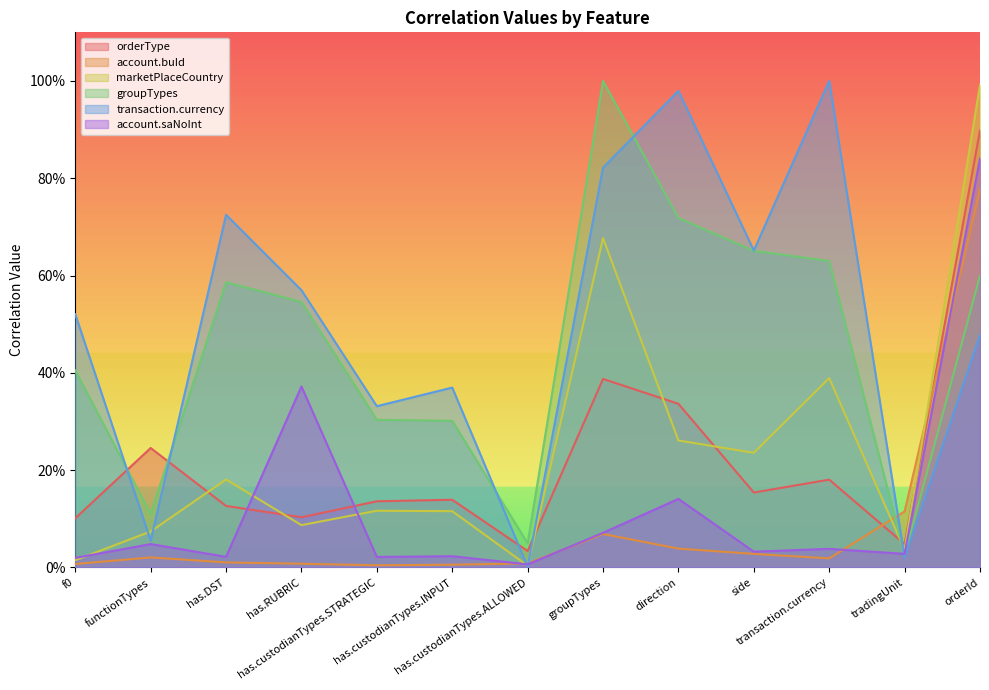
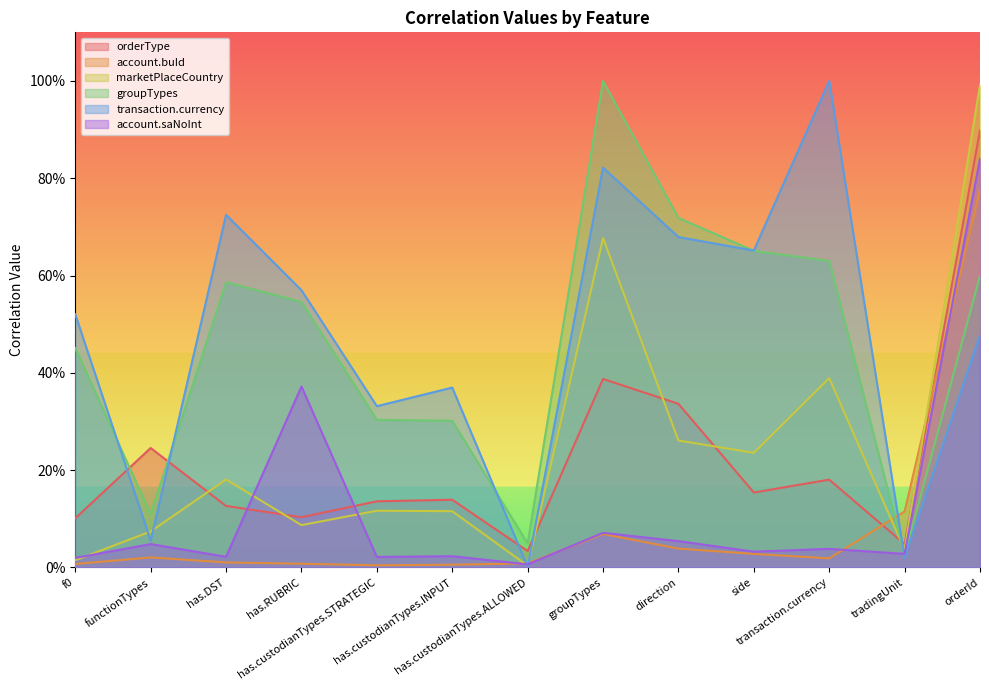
groupTypes, f0: 40% -> 45%
transaction.currency, direction: 98% -> 68%
account.saNoInt, direction: 14% -> 5%
